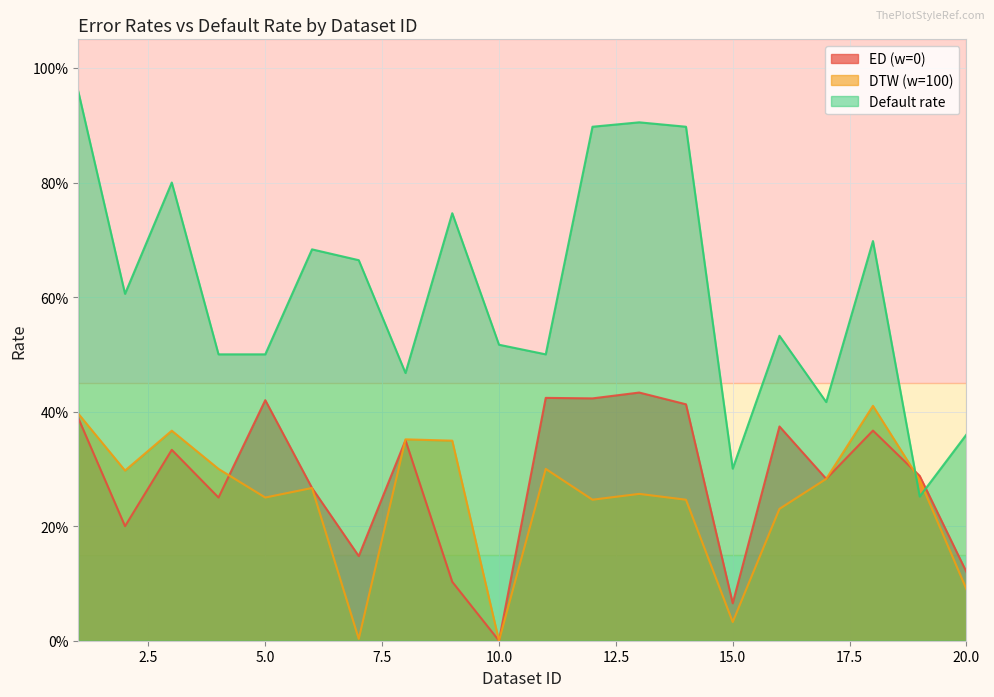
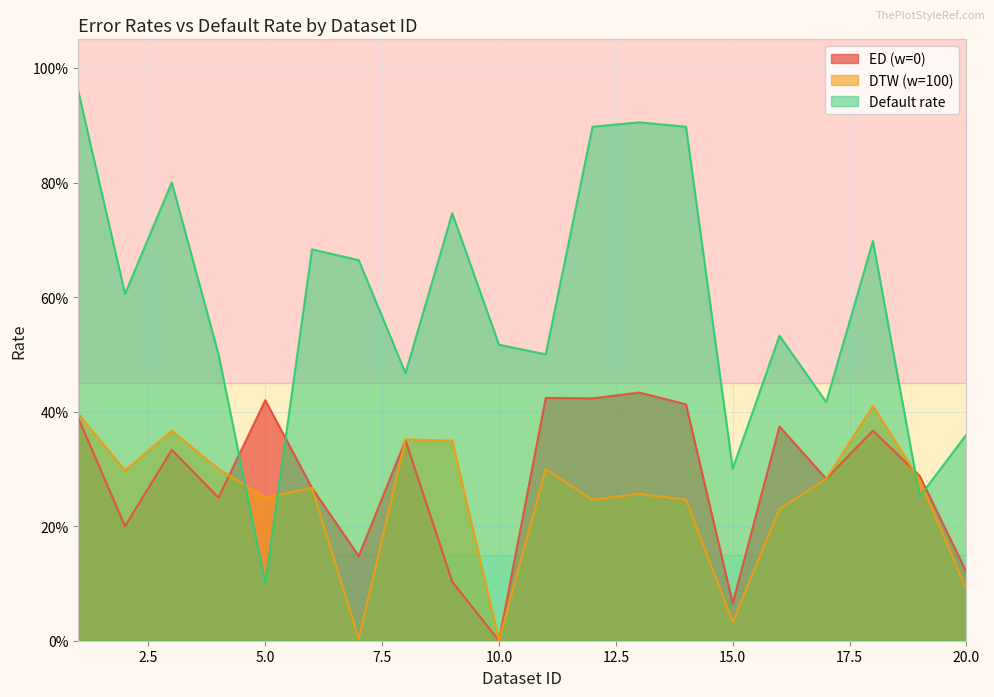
Default rate, 5.0: 50% -> 10%
